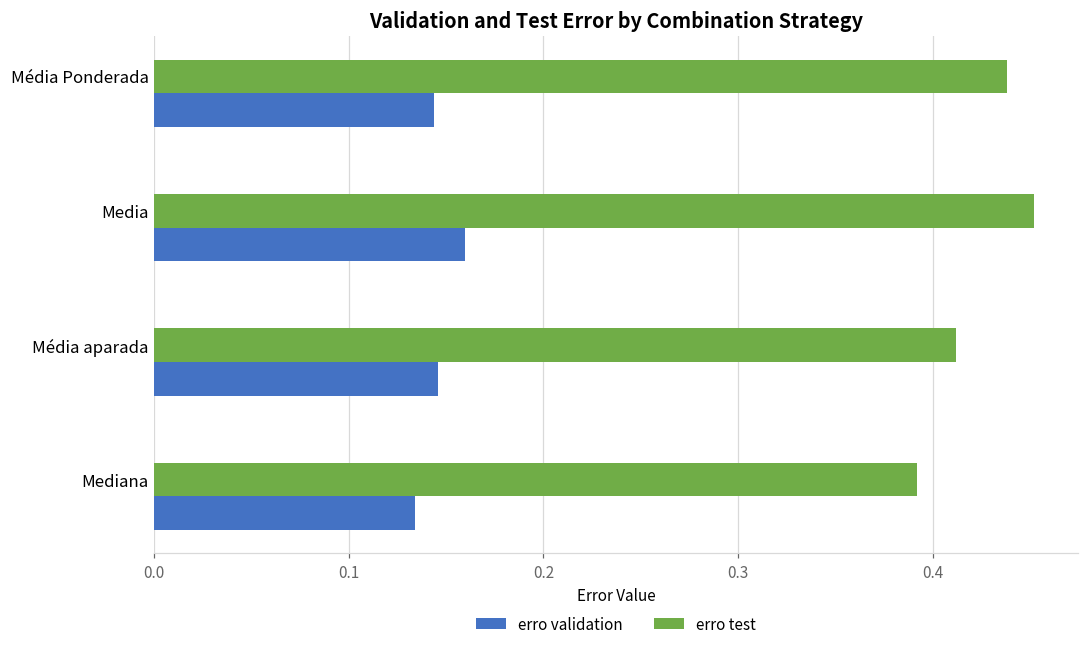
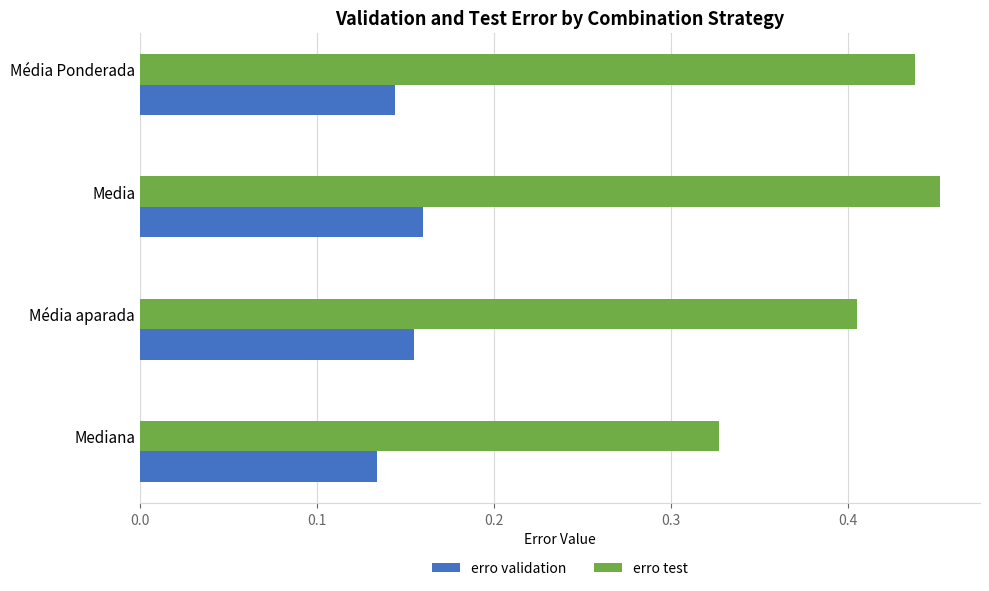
erro test, Média aparada: 0.412 -> 0.405
erro validation, Média aparada: 0.146 -> 0.155
erro test, Mediana: 0.392 -> 0.327
